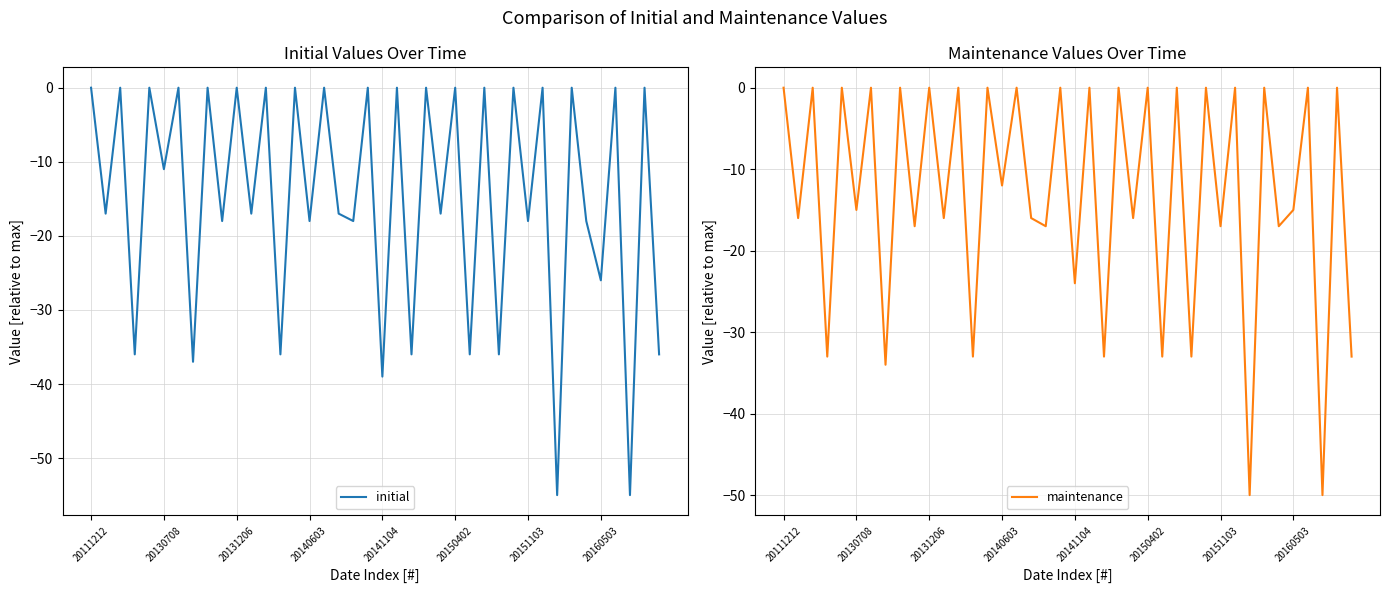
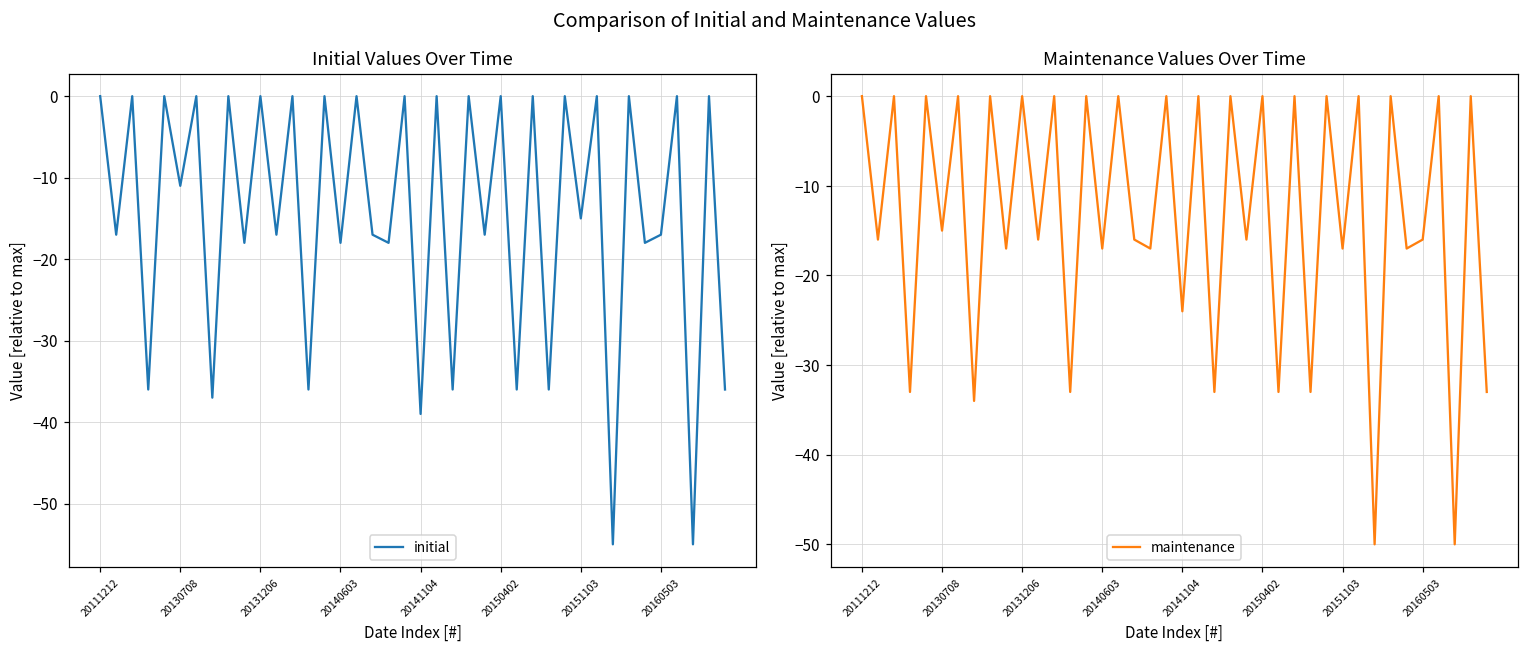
Initial Values Over Time, 20151103: -18 -> -15
Initial Values Over Time, 20160503: -26 -> -17
Maintenance Values Over Time, 20140603: -12 -> -17
Maintenance Values Over Time, 20160503: -15 -> -16
